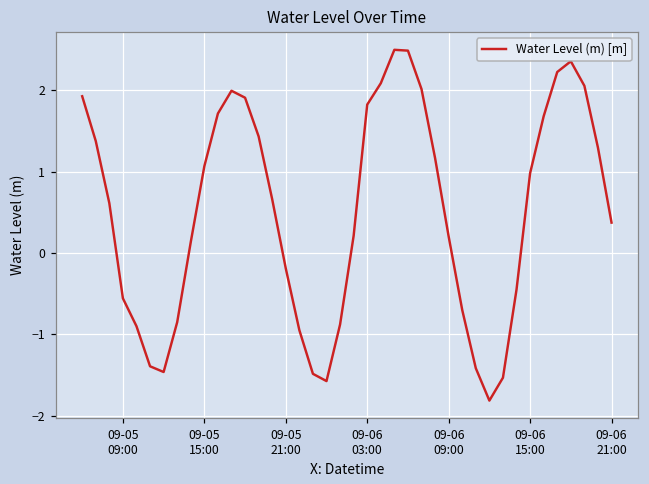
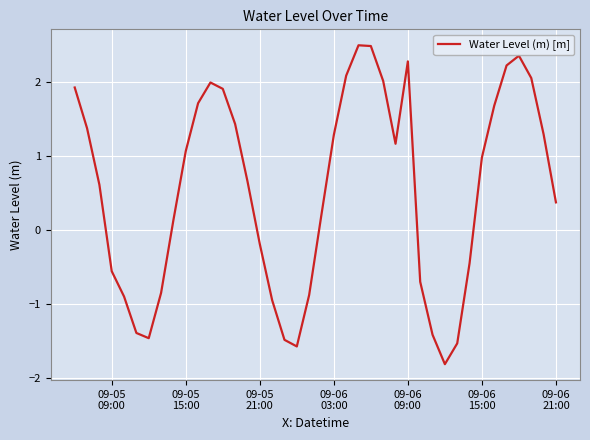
09-06 03:00: 1.8 -> 1.3
09-06 09:00: 0.2 -> 2.3
